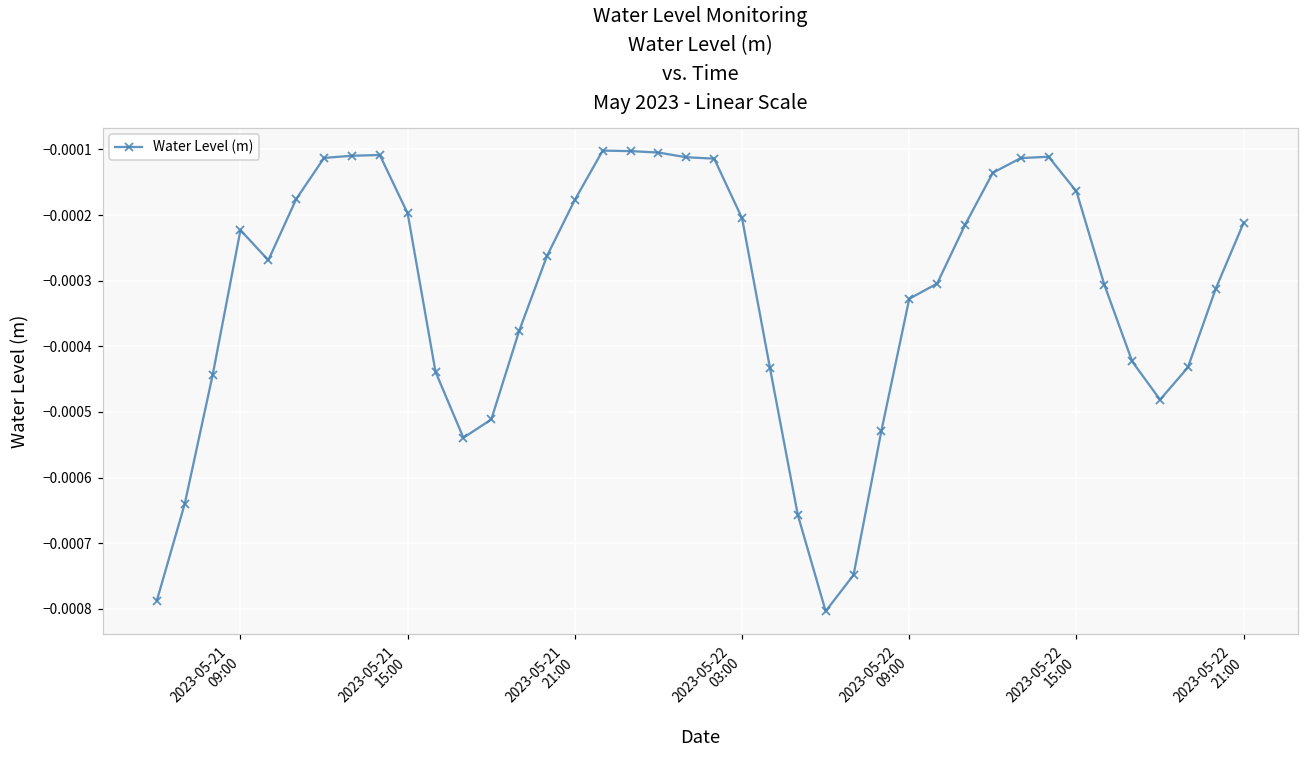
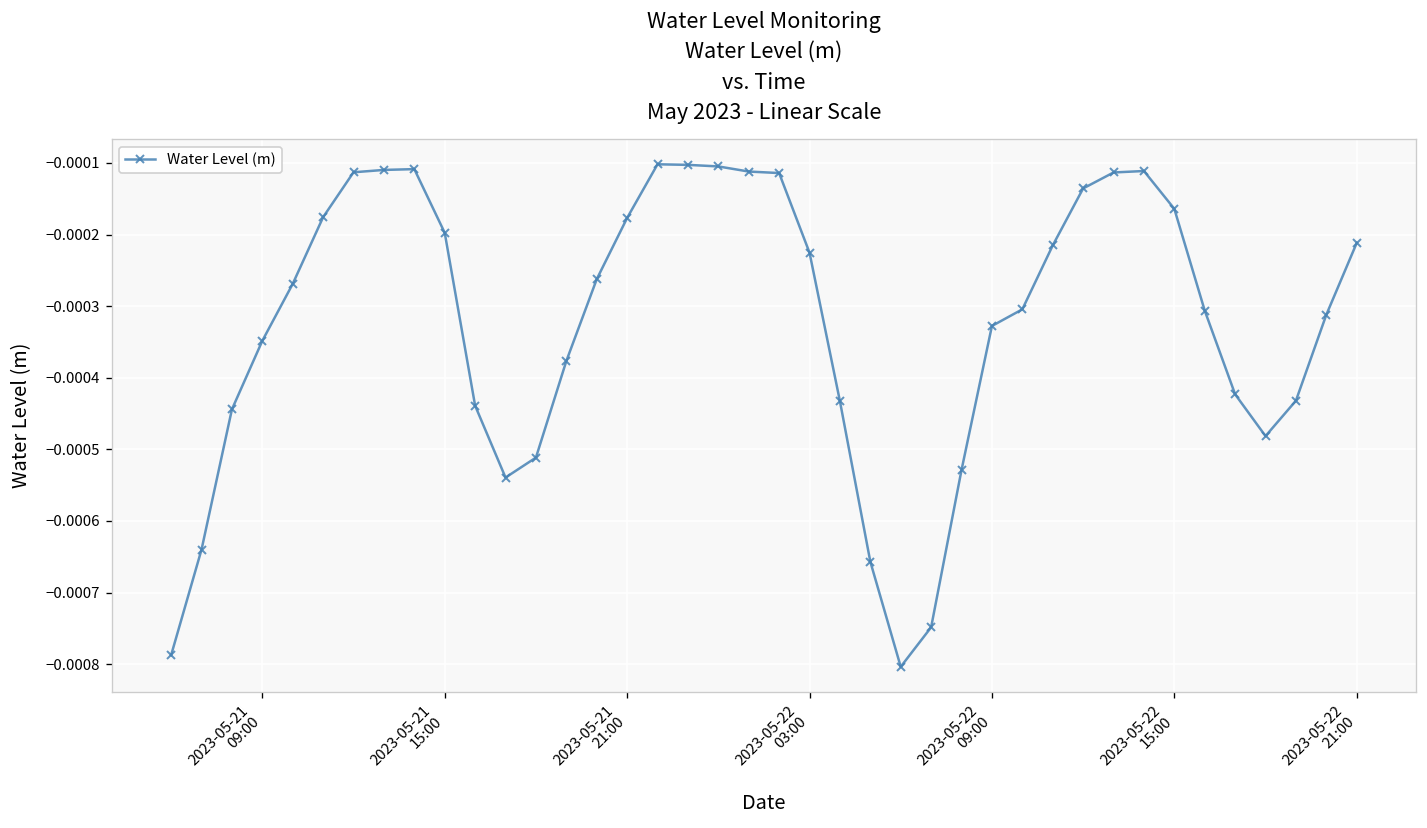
2023-05-21 09:00: -0.00022 -> -0.00035
2023-05-22 03:00: -0.00020 -> -0.00023
